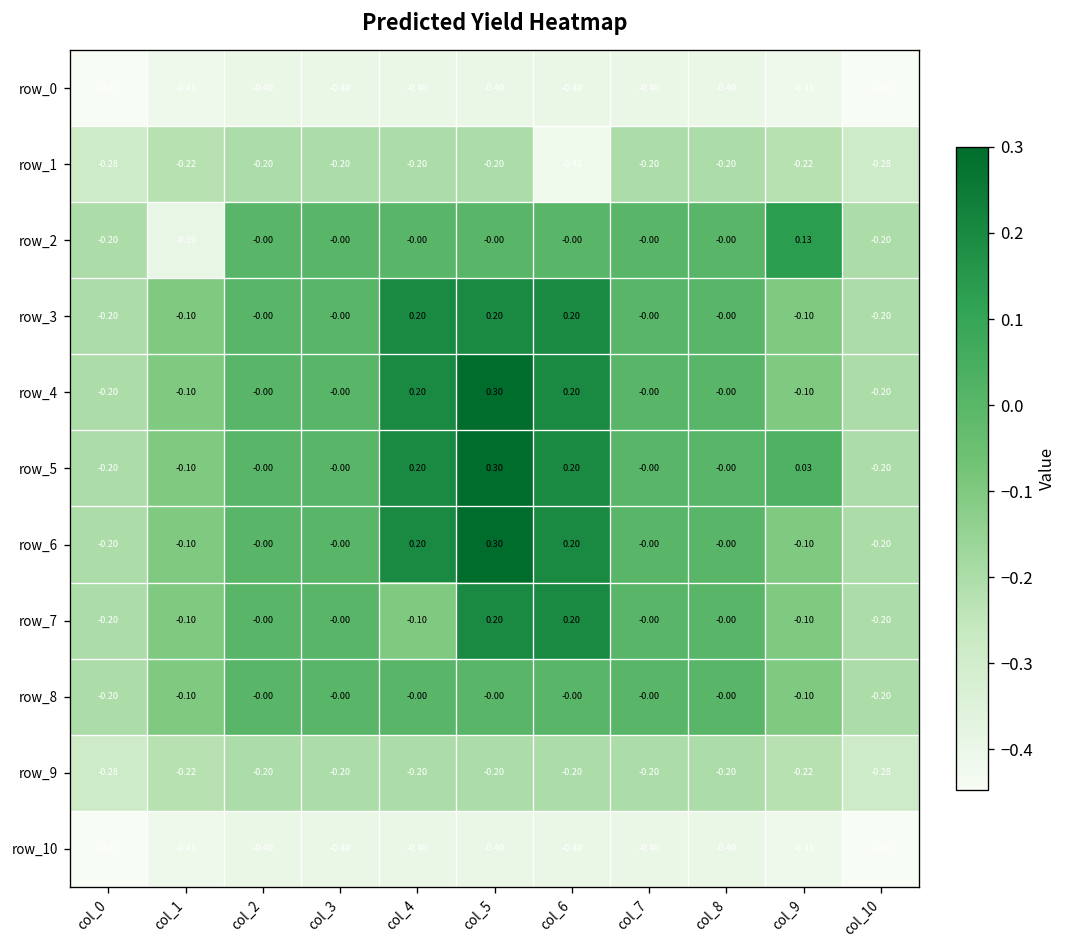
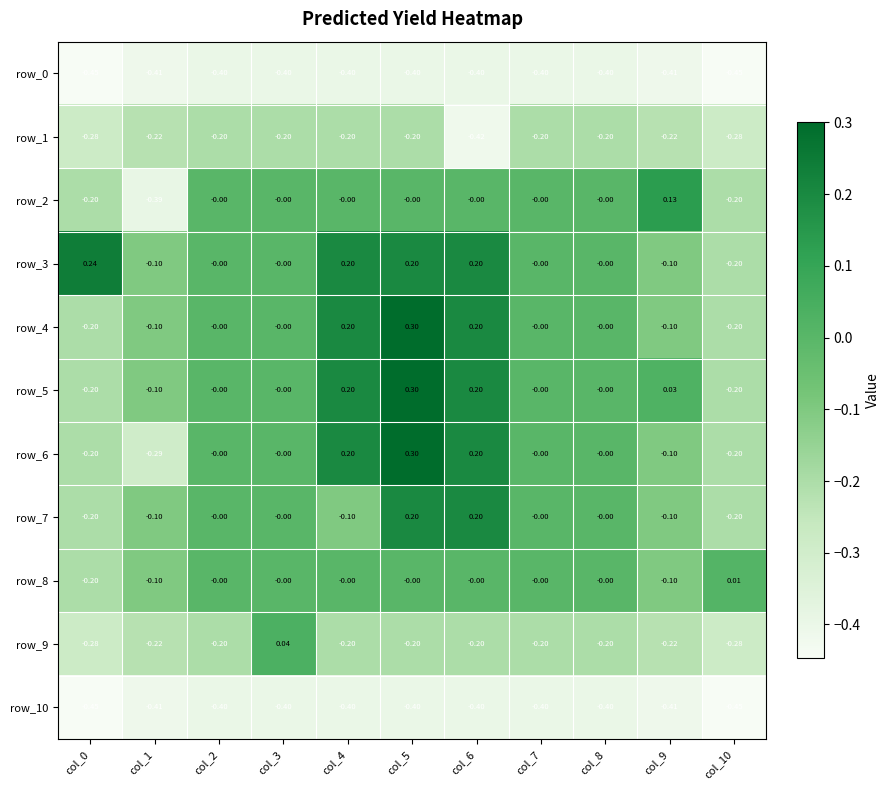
row_3, col_0: -0.20 -> 0.24
row_6, col_1: -0.10 -> -0.29
row_8, col_10: -0.20 -> 0.01
row_9, col_3: -0.20 -> 0.04
